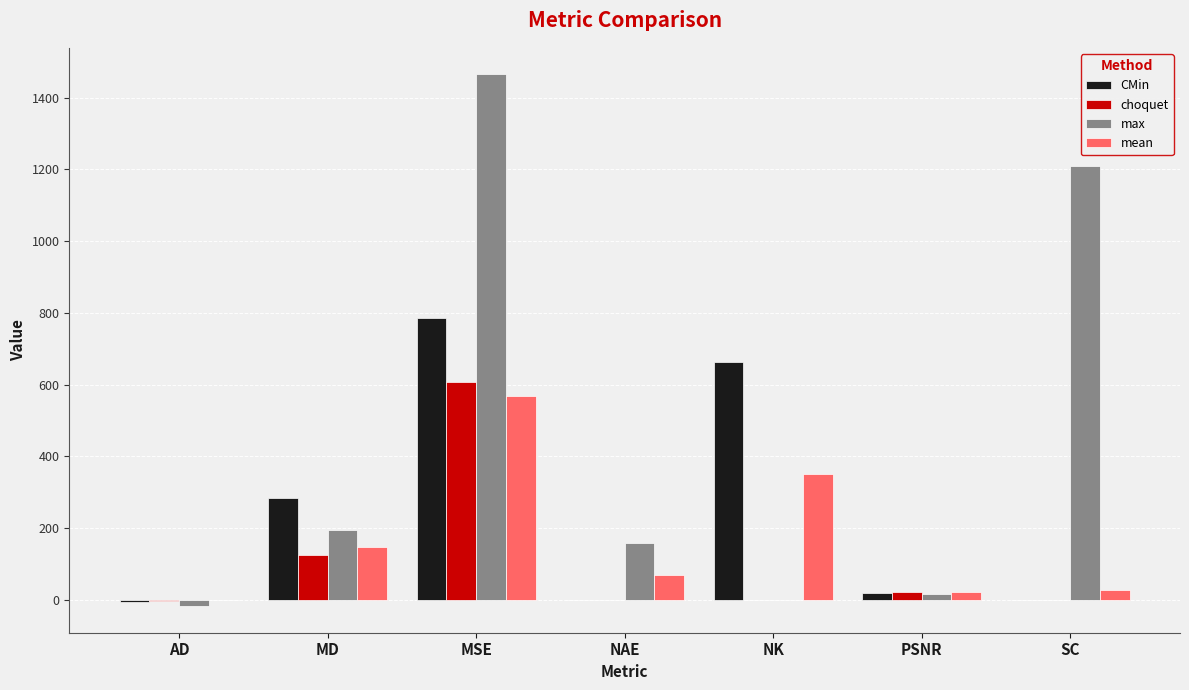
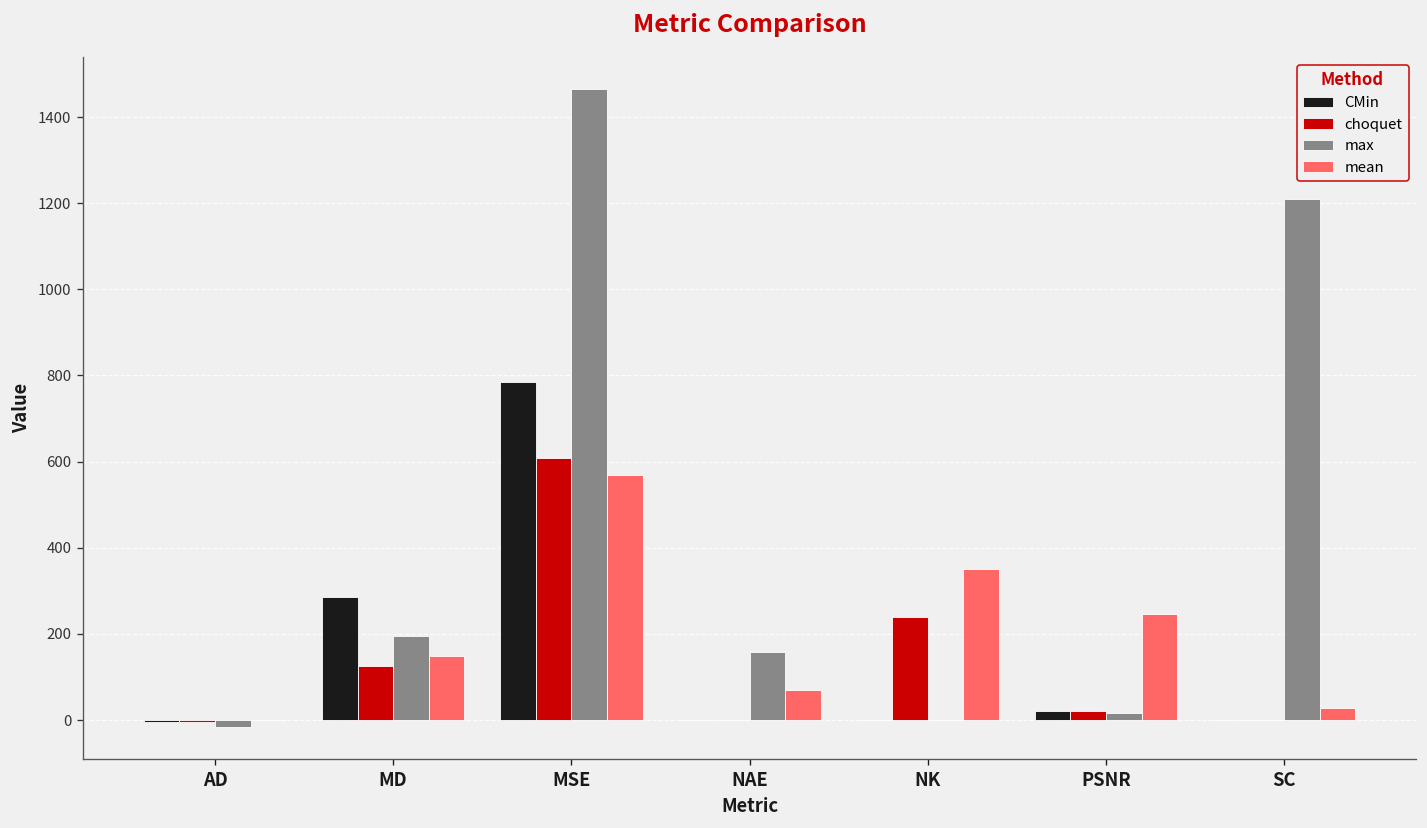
CMin, NK: 660 -> 0
choquet, NK: 0 -> 240
mean, PSNR: 20 -> 250
